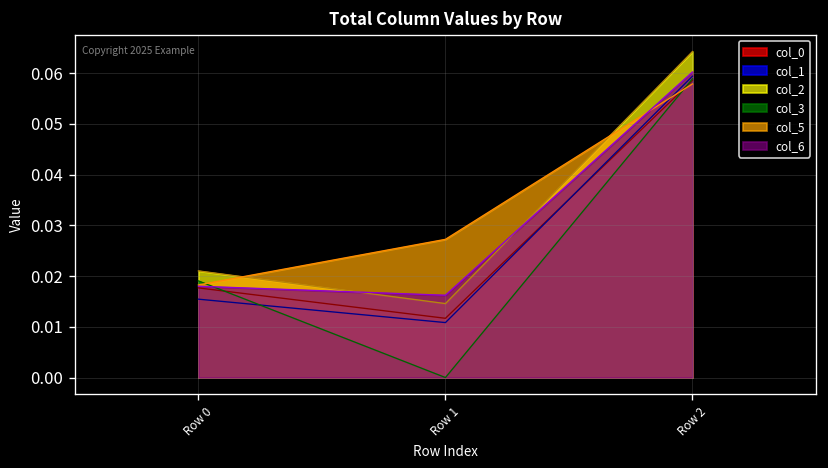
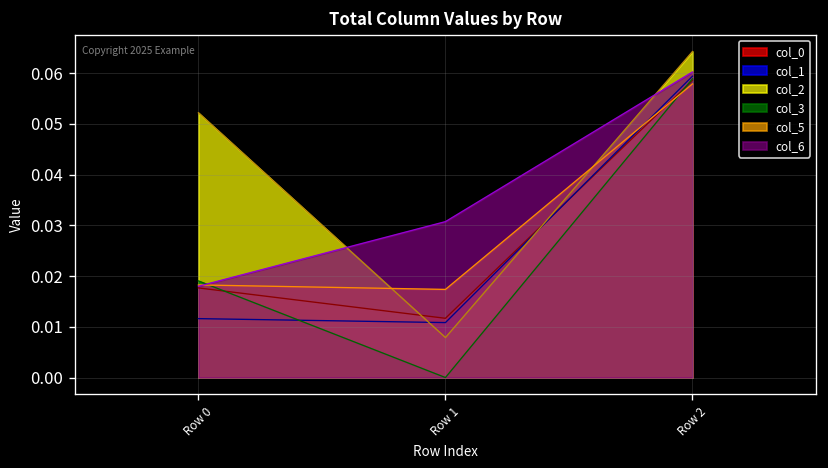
col_1, Row 0: 0.015 -> 0.012
col_2, Row 0: 0.021 -> 0.052
col_2, Row 1: 0.015 -> 0.008
col_5, Row 1: 0.027 -> 0.017
col_6, Row 1: 0.016 -> 0.031
